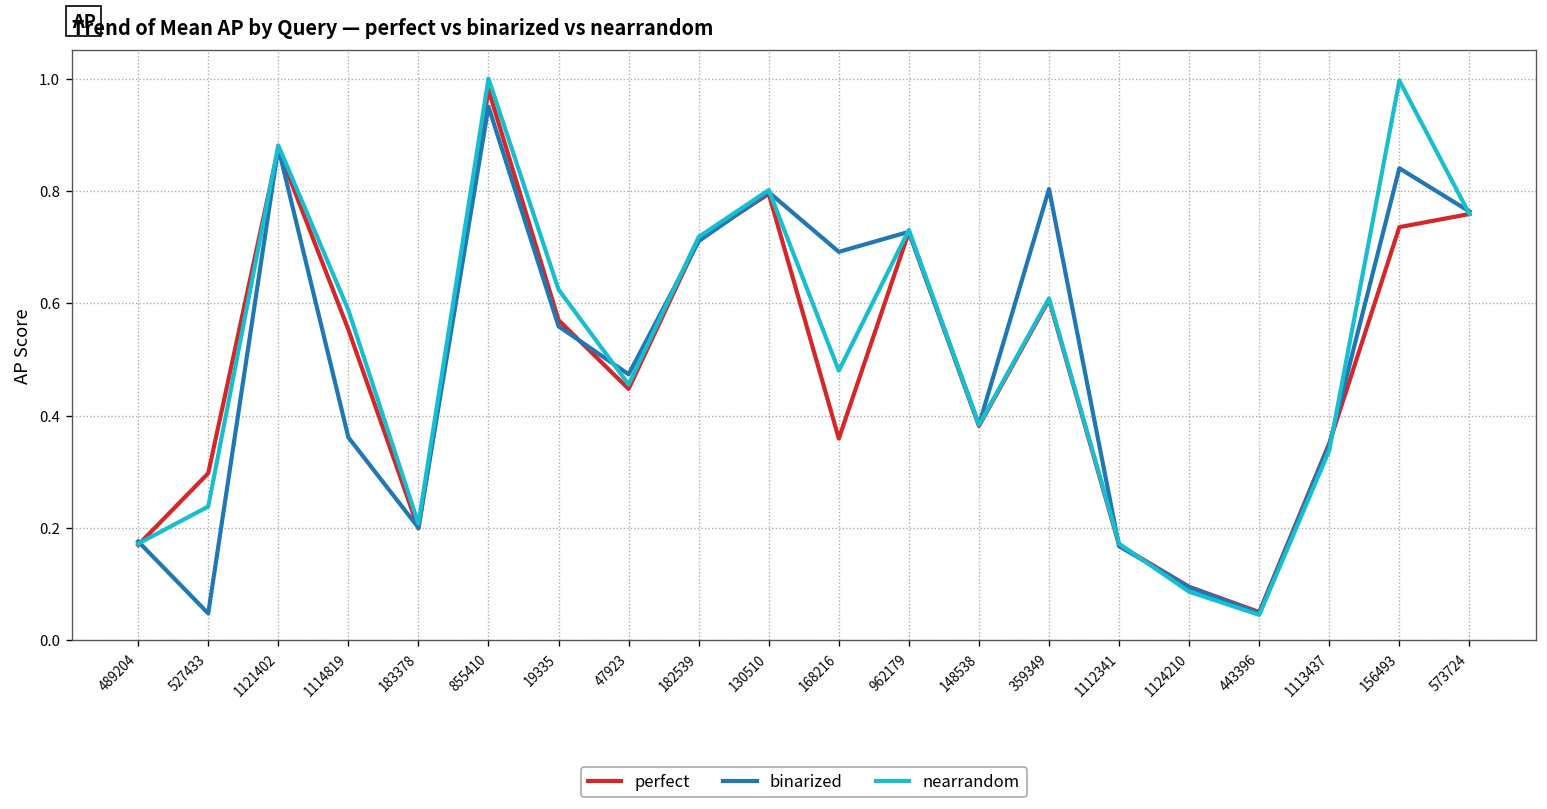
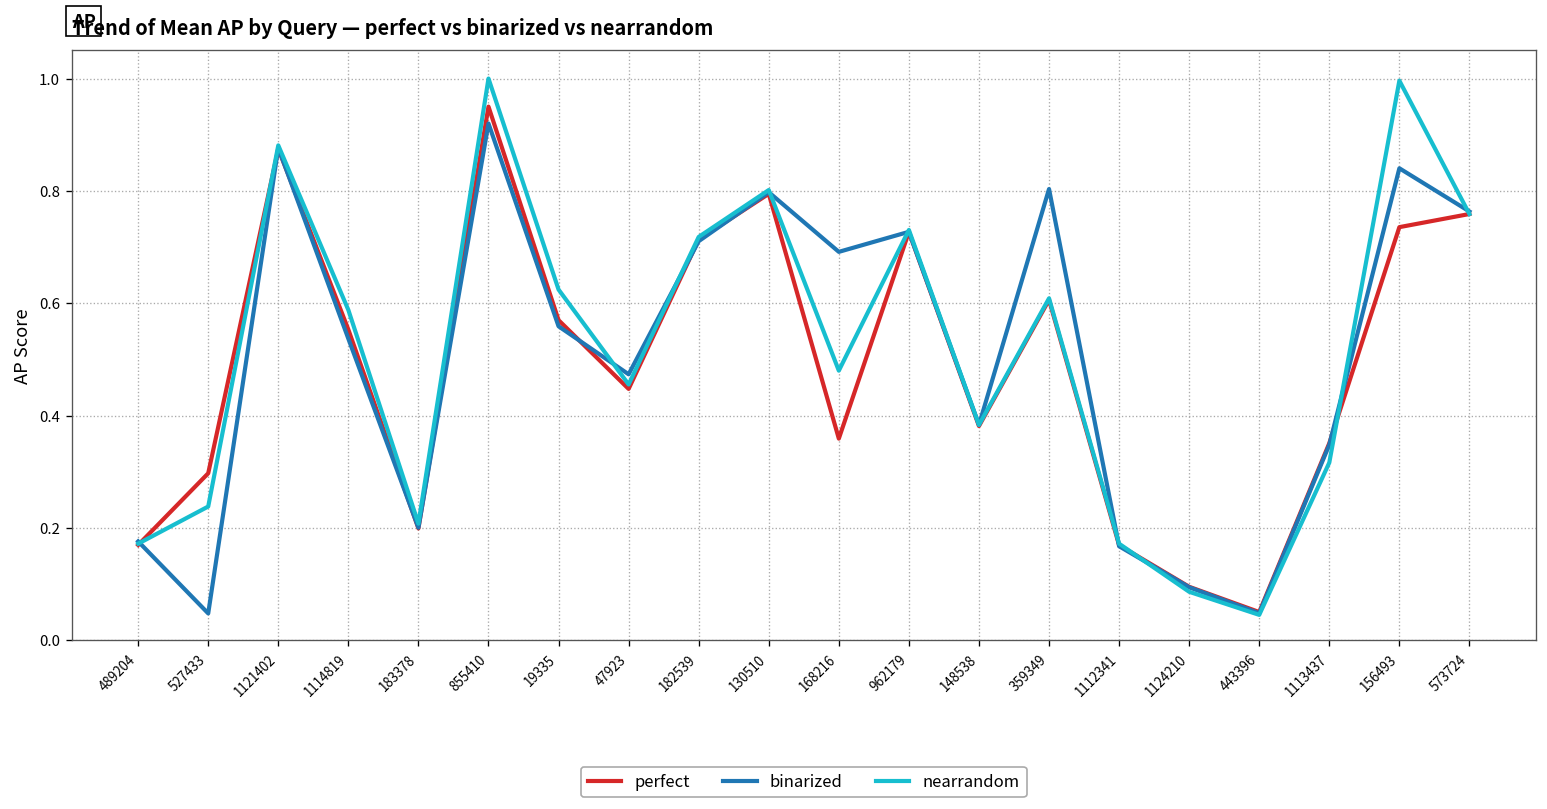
binarized, 1114819: 0.36 -> 0.54
perfect, 855410: 0.98 -> 0.95
binarized, 855410: 0.95 -> 0.92
nearrandom, 1113437: 0.34 -> 0.32
